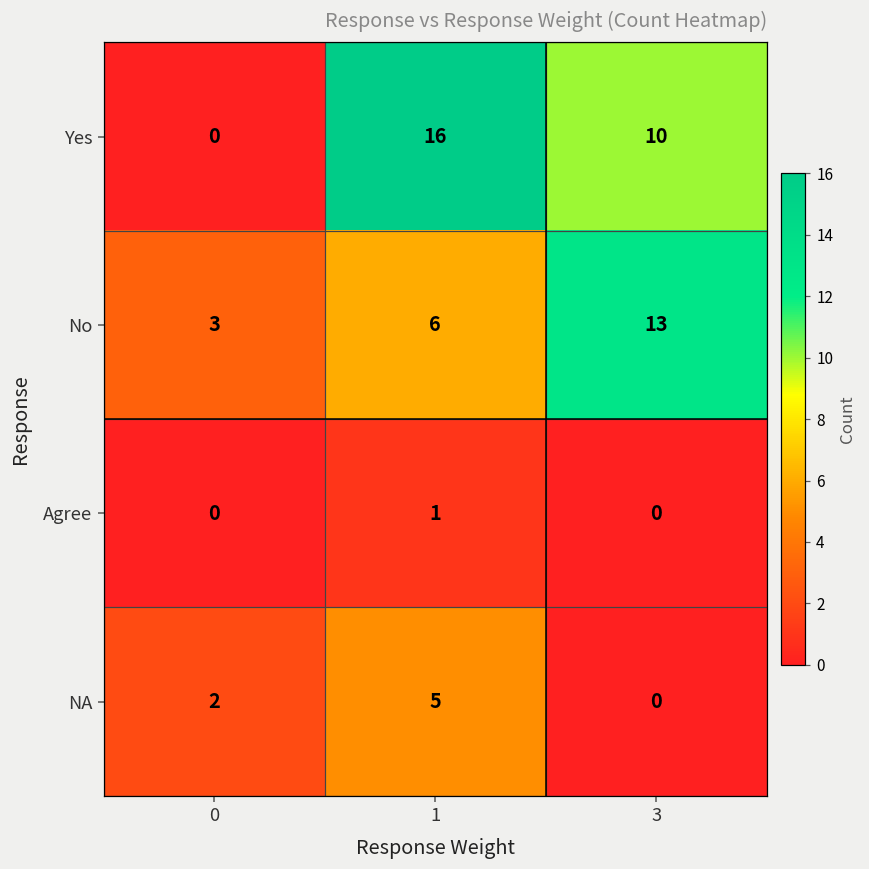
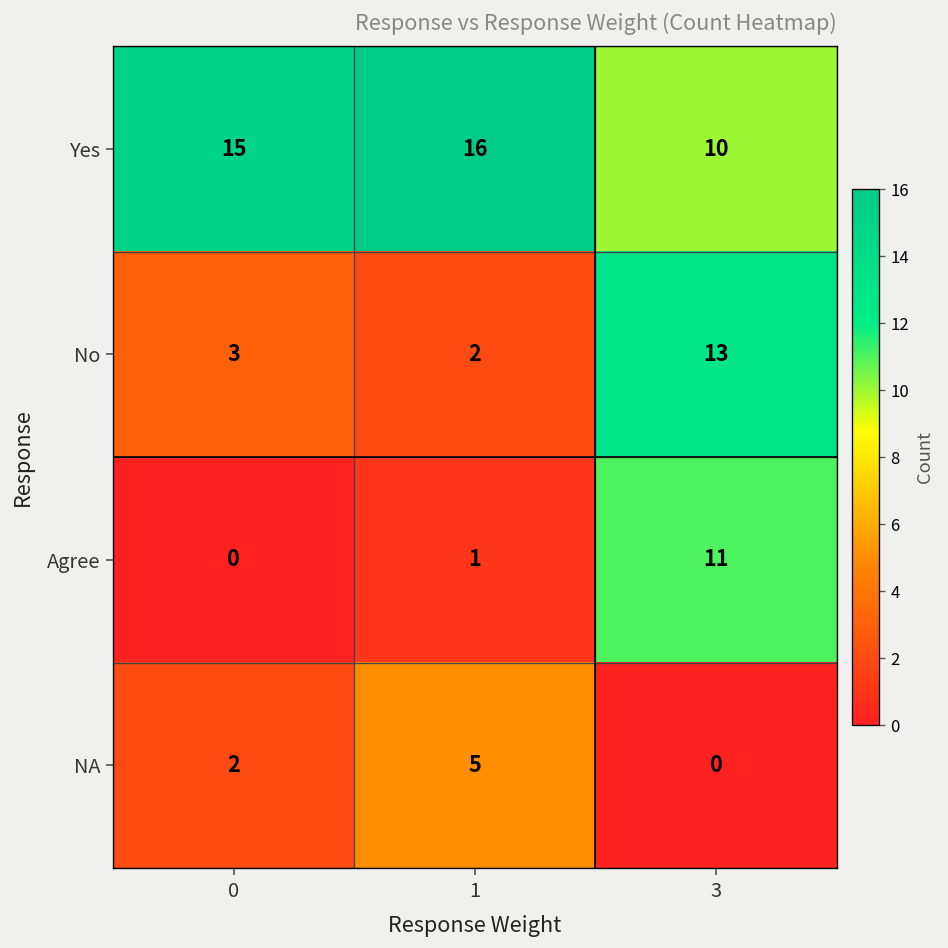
Yes, 0: 0 -> 15
No, 1: 6 -> 2
Agree, 3: 0 -> 11
